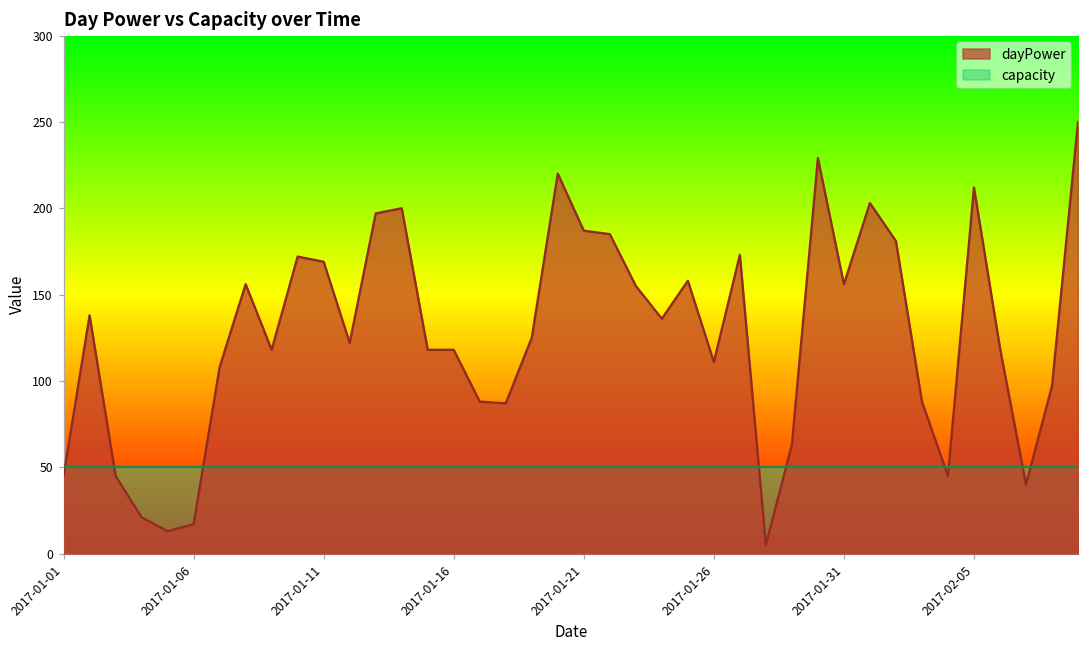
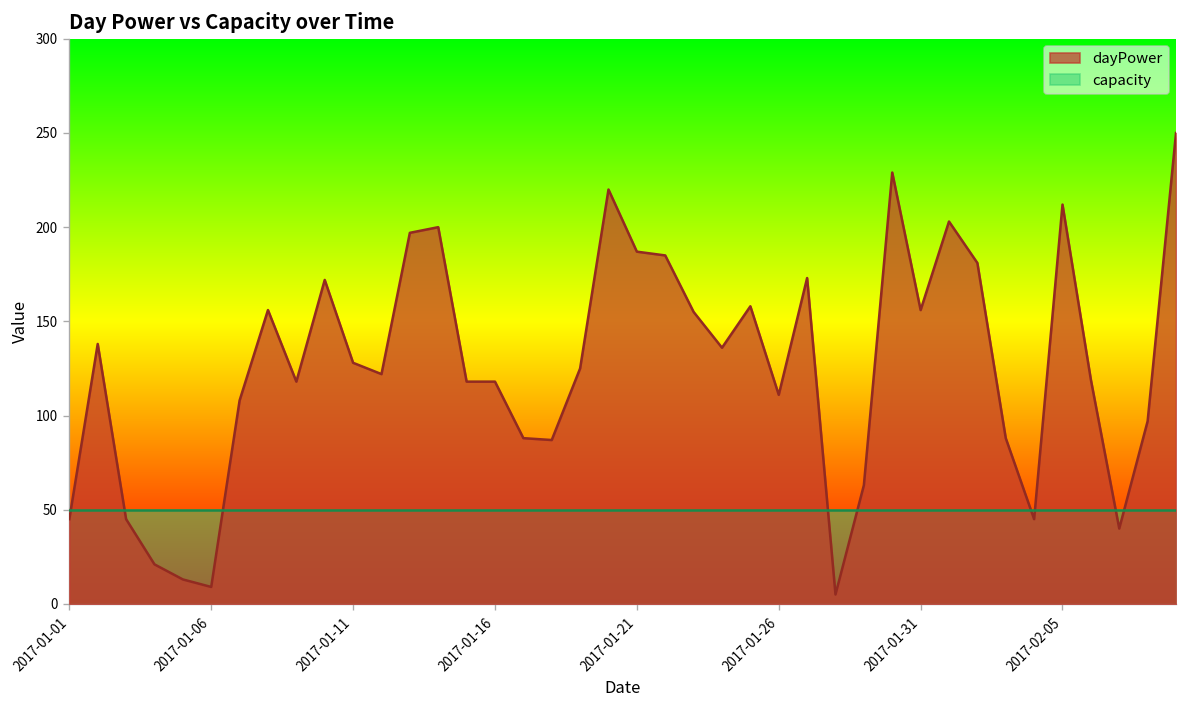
dayPower, 2017-01-06: 17 -> 9
dayPower, 2017-01-11: 169 -> 128
